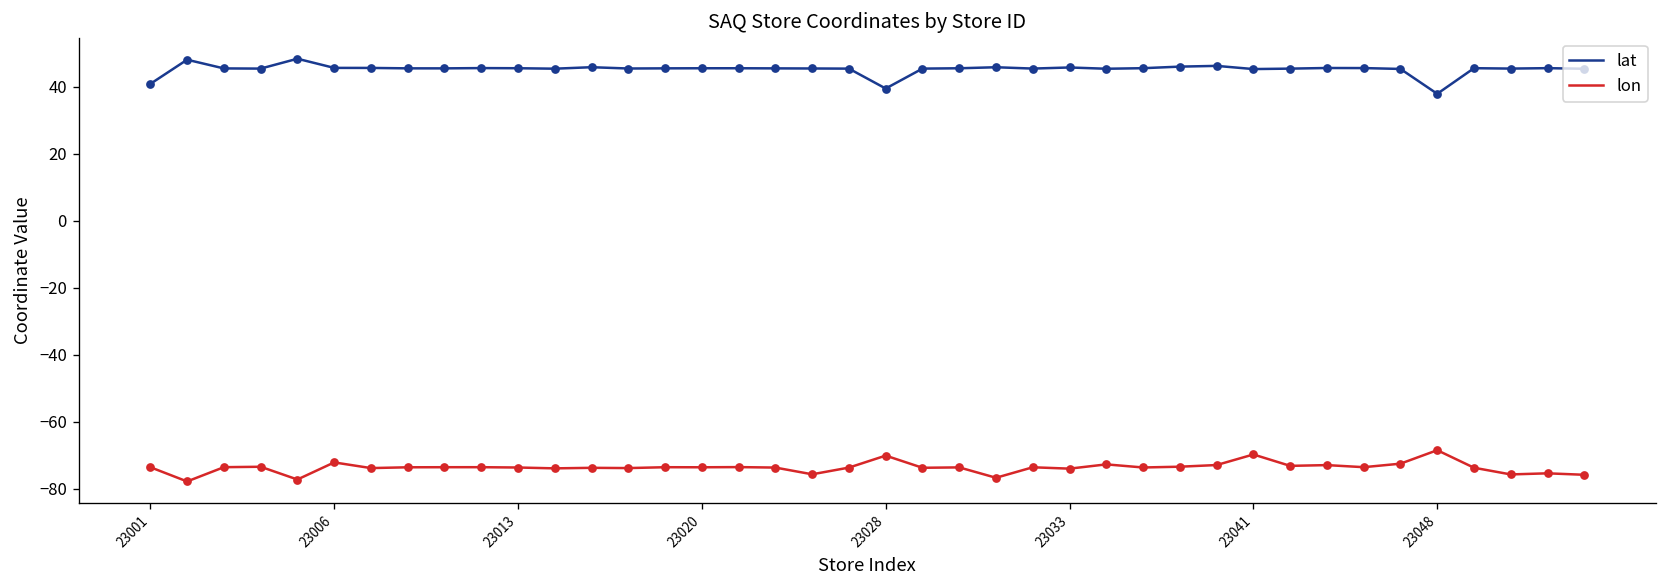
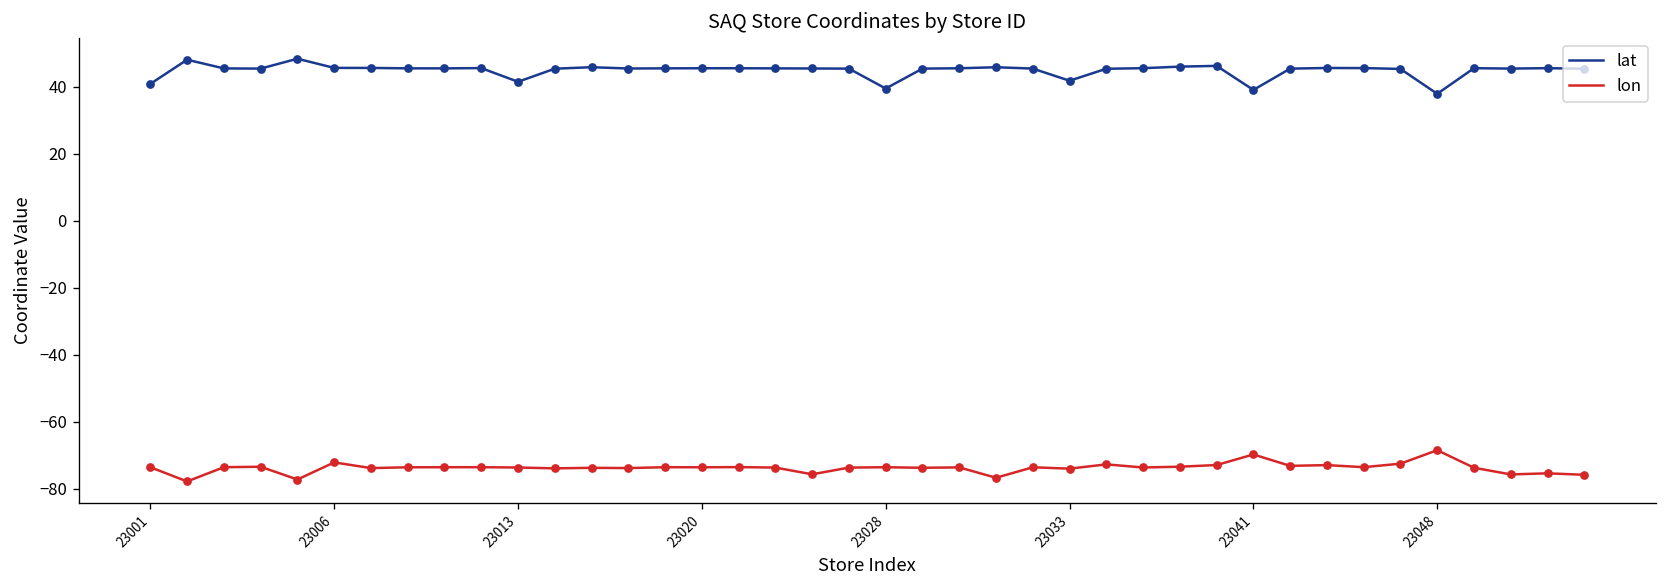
lat, 23013: 46 -> 42
lon, 23028: -70 -> -74
lat, 23033: 46 -> 42
lat, 23041: 45 -> 39
